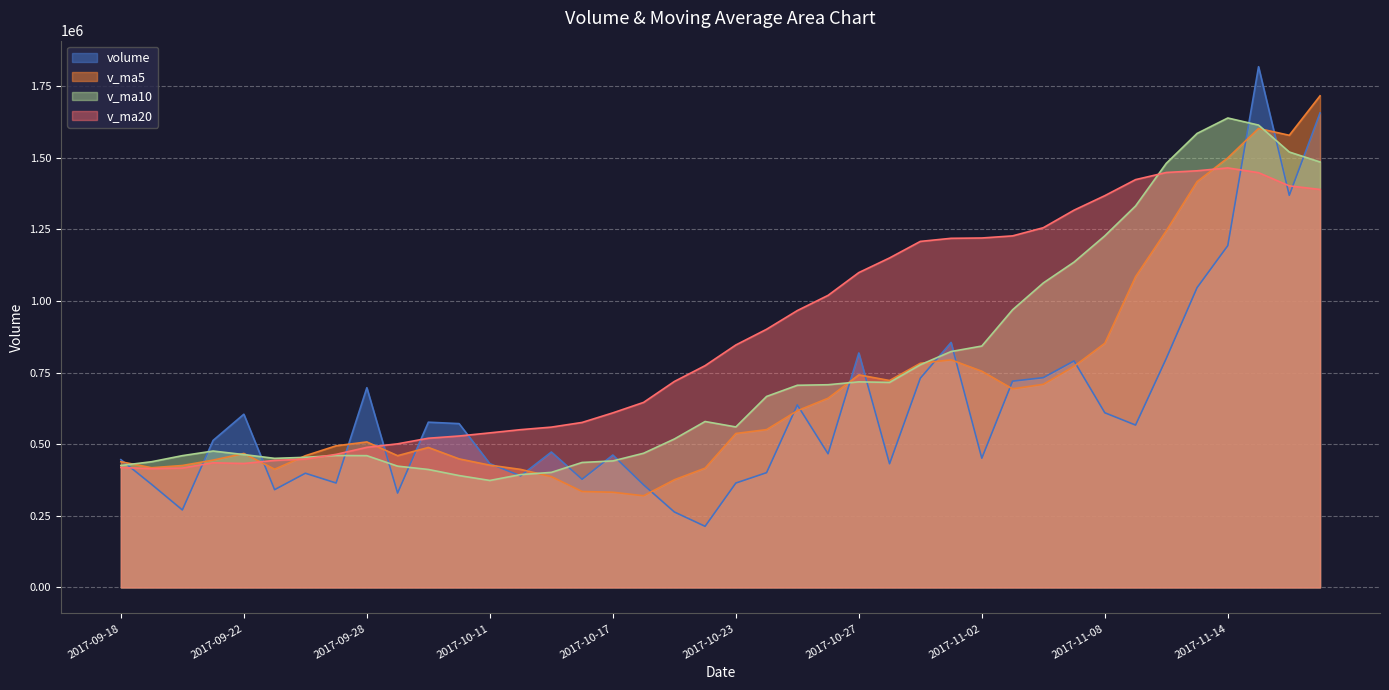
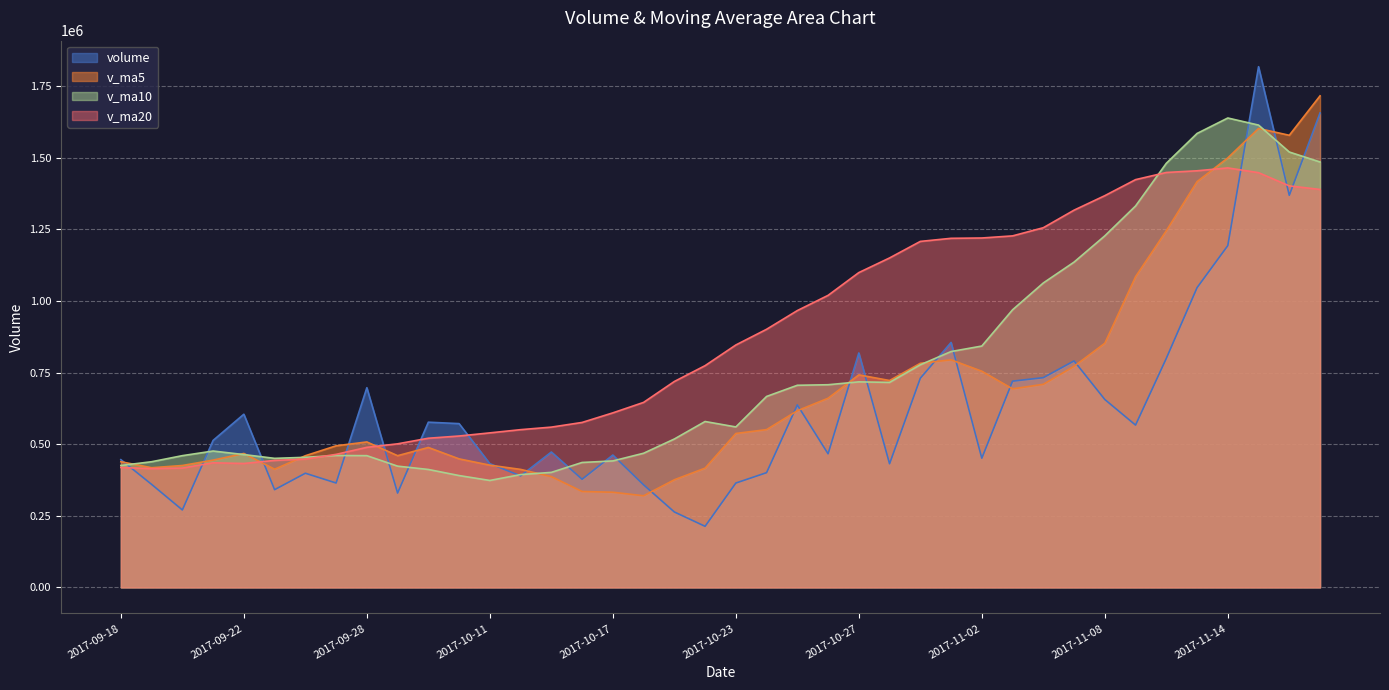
volume, 2017-11-08: 610000 -> 660000
